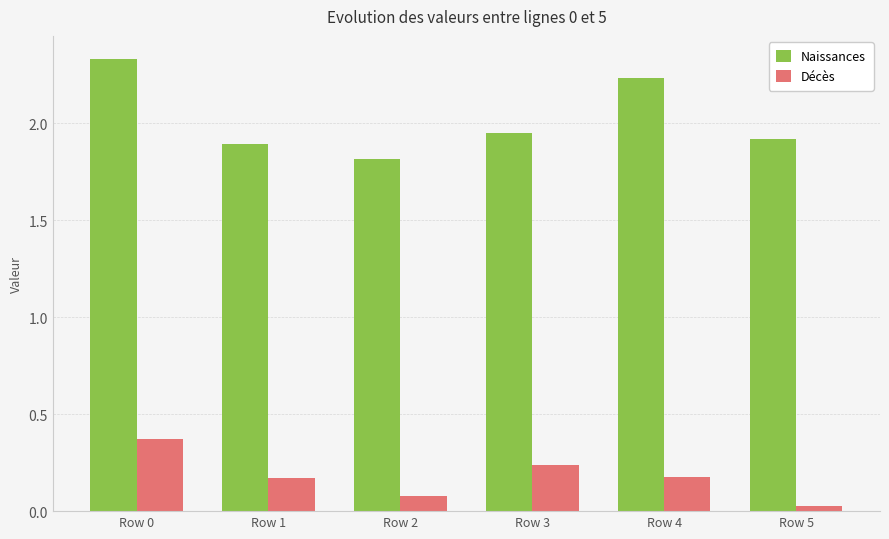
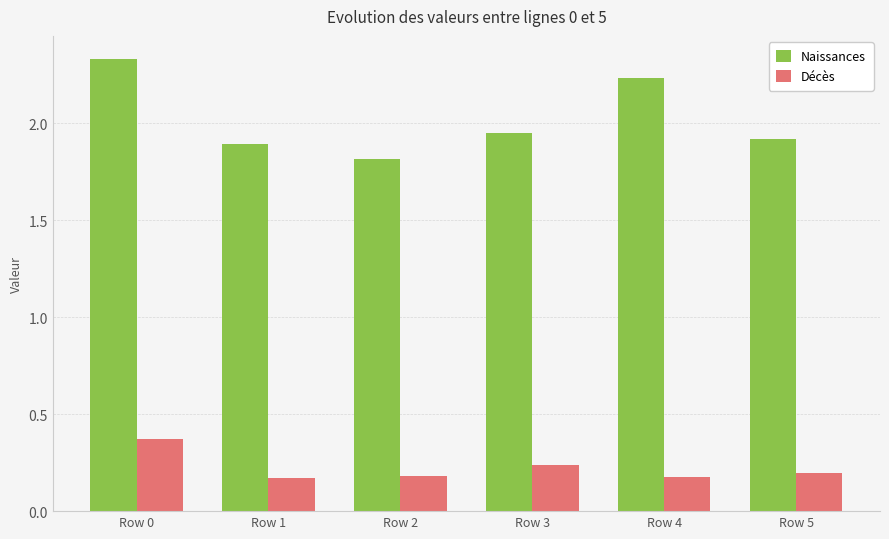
Décès, Row 2: 0.08 -> 0.18
Décès, Row 5: 0.03 -> 0.20
